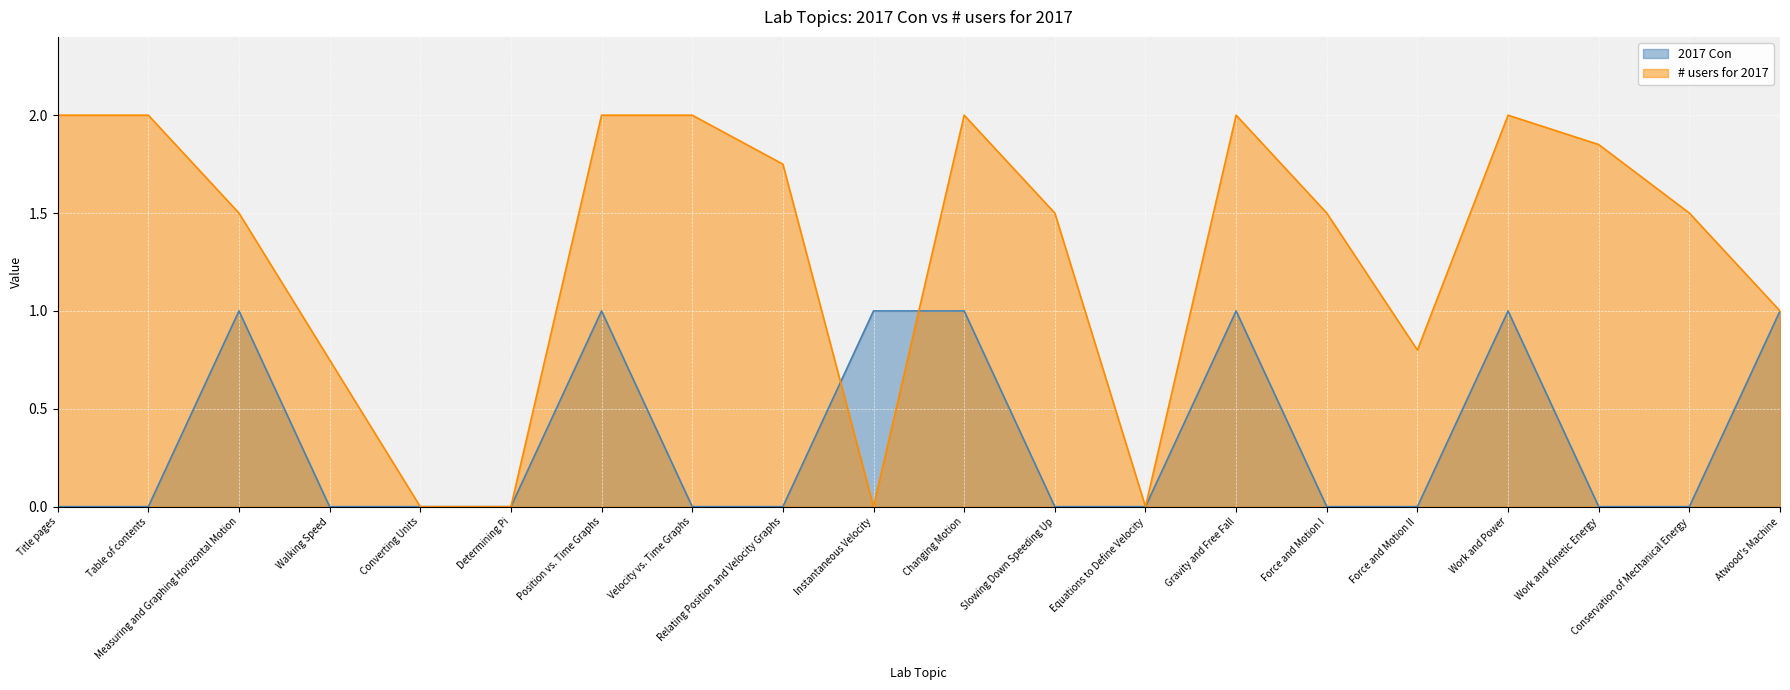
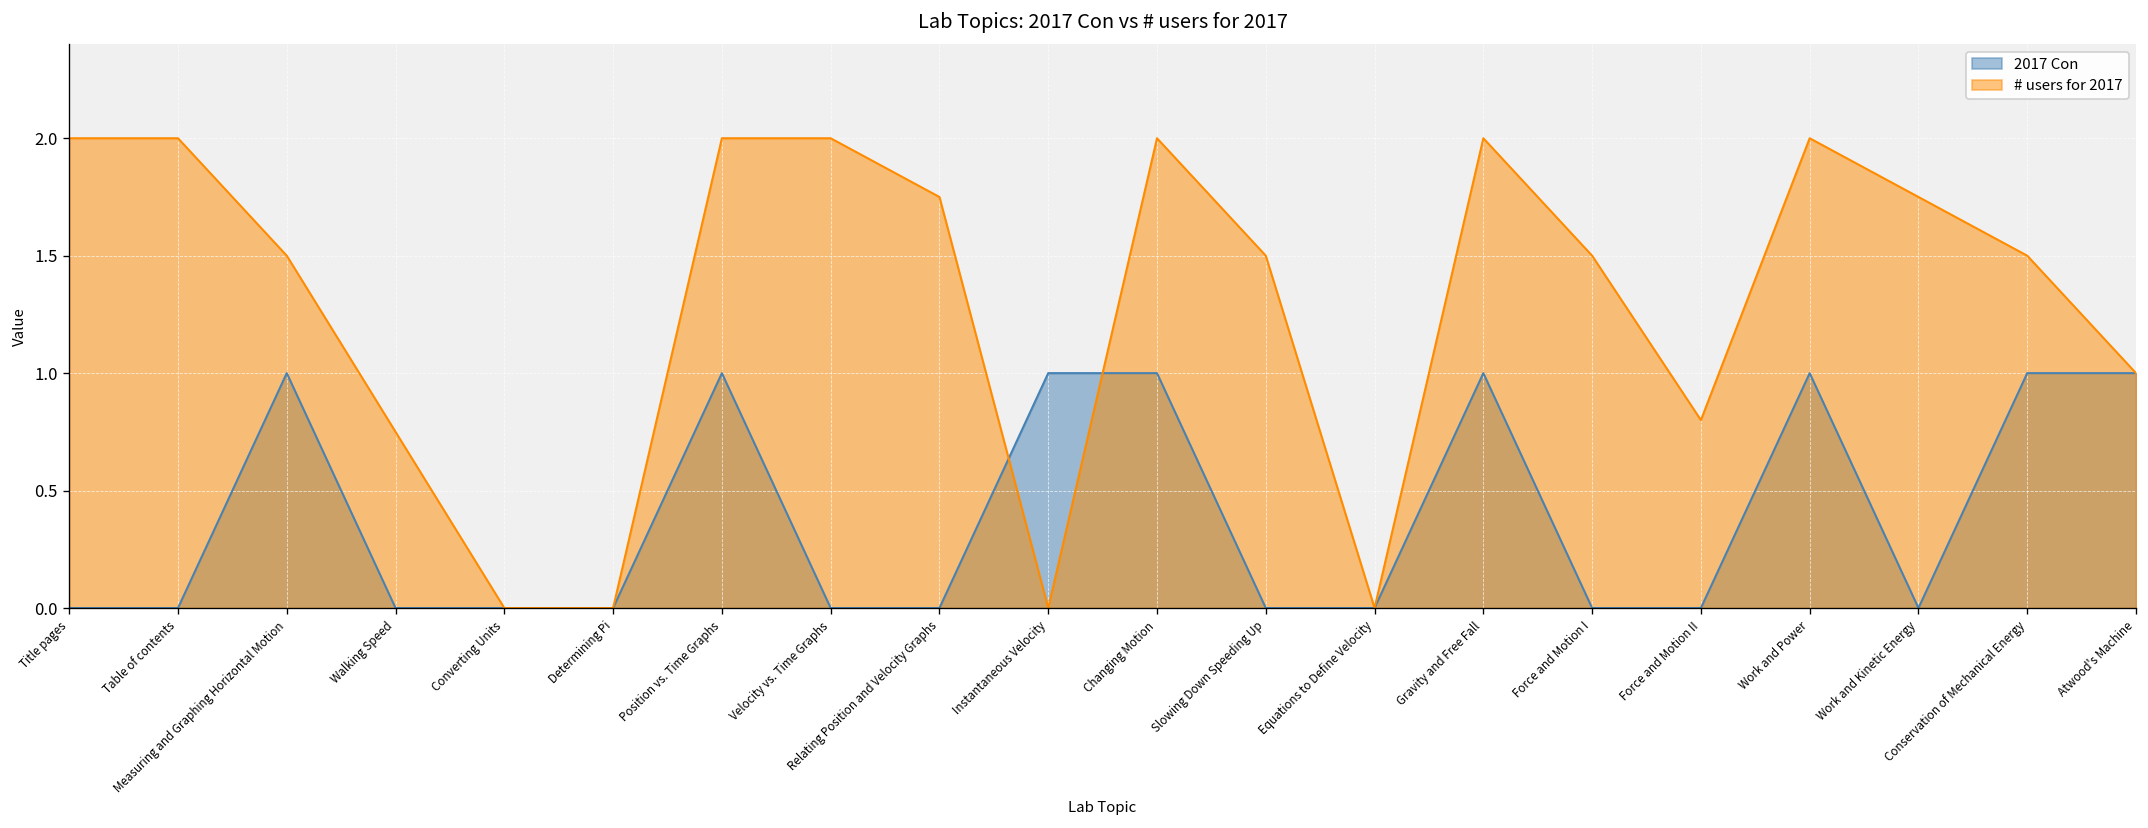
# users for 2017, Work and Kinetic Energy: 1.85 -> 1.75
2017 Con, Conservation of Mechanical Energy: 0 -> 1
